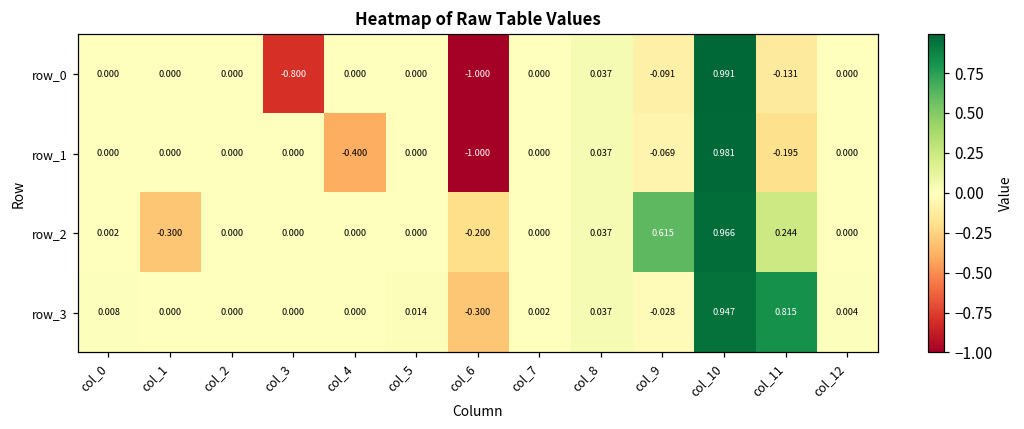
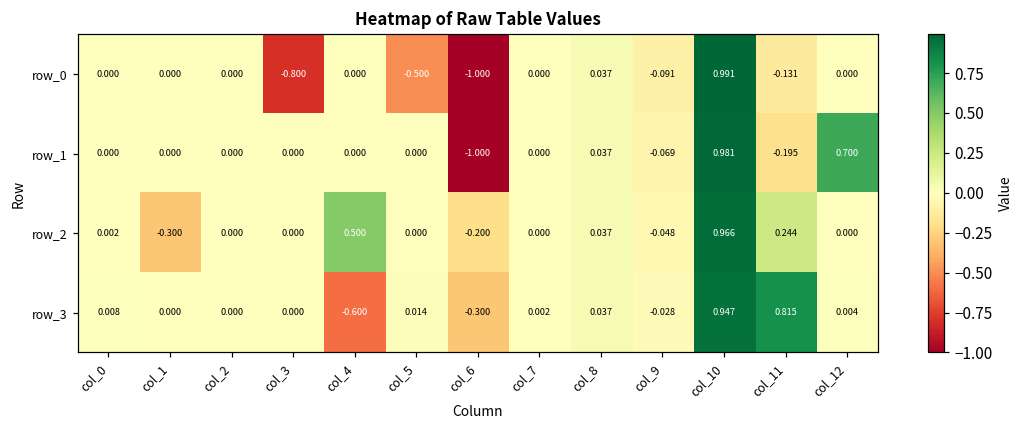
row_0, col_5: 0.000 -> -0.500
row_1, col_4: -0.400 -> 0.000
row_1, col_12: 0.000 -> 0.700
row_2, col_4: 0.000 -> 0.500
row_2, col_9: 0.615 -> -0.048
row_3, col_4: 0.000 -> -0.600
